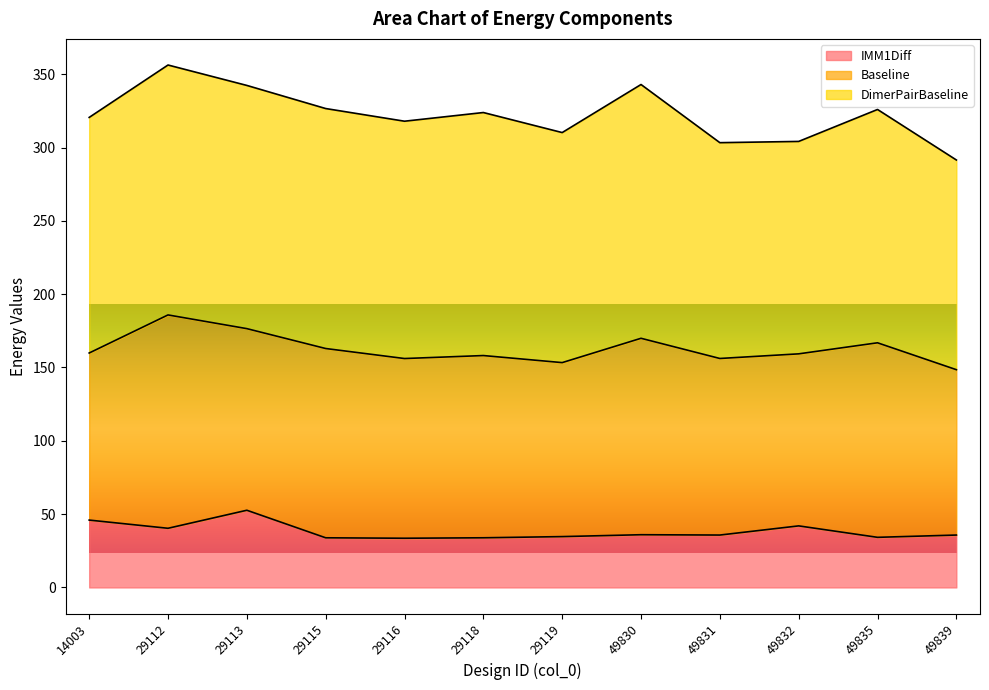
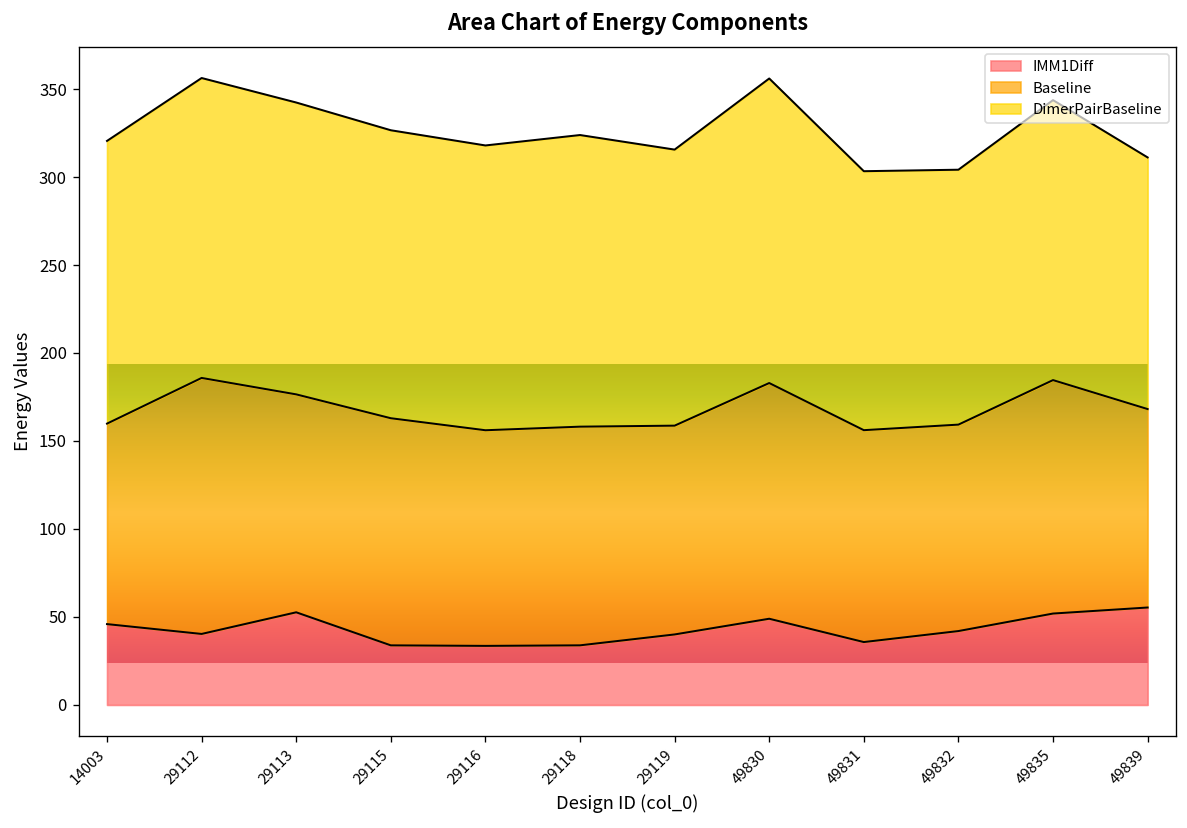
IMM1Diff, 29119: 35 -> 40
IMM1Diff, 49830: 36 -> 49
IMM1Diff, 49835: 34 -> 52
IMM1Diff, 49839: 36 -> 55
